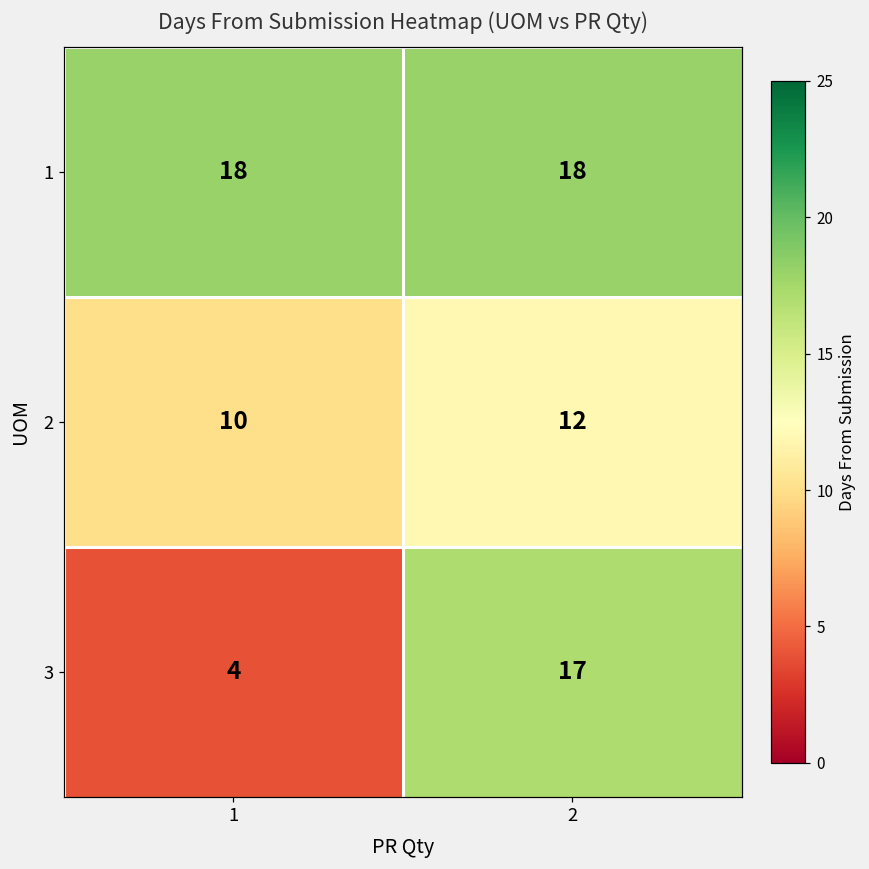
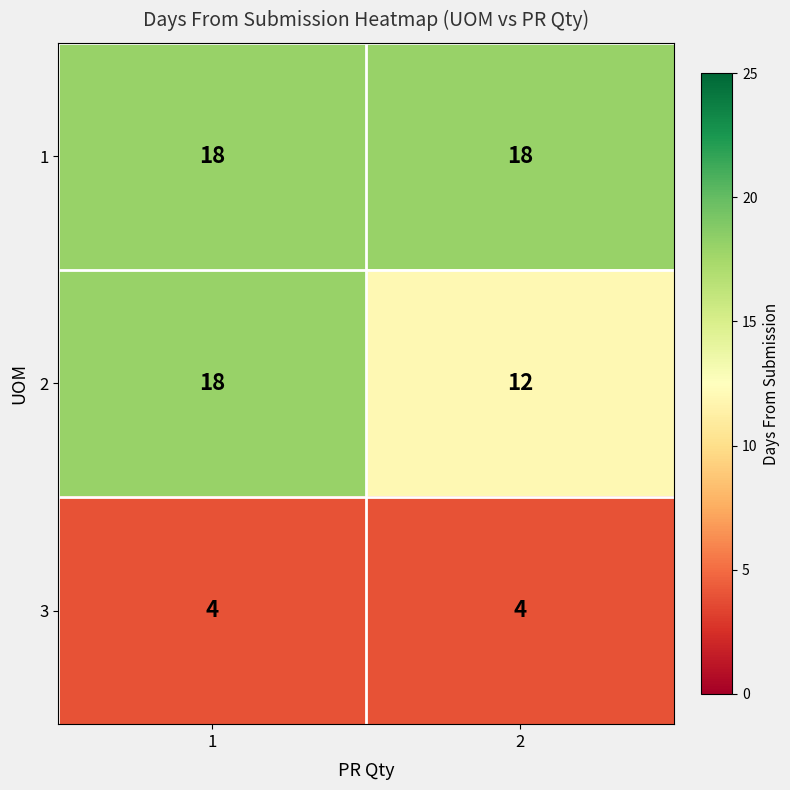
2, 1: 10 -> 18
3, 2: 17 -> 4
